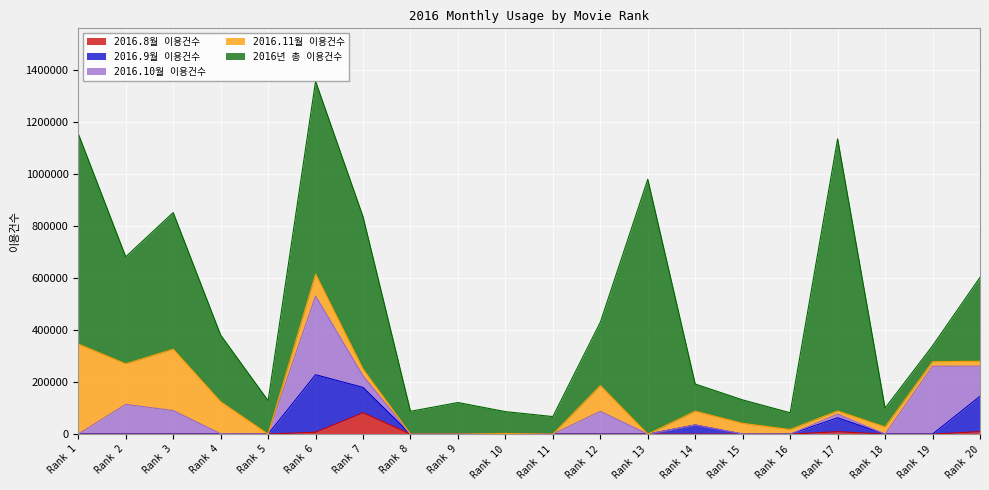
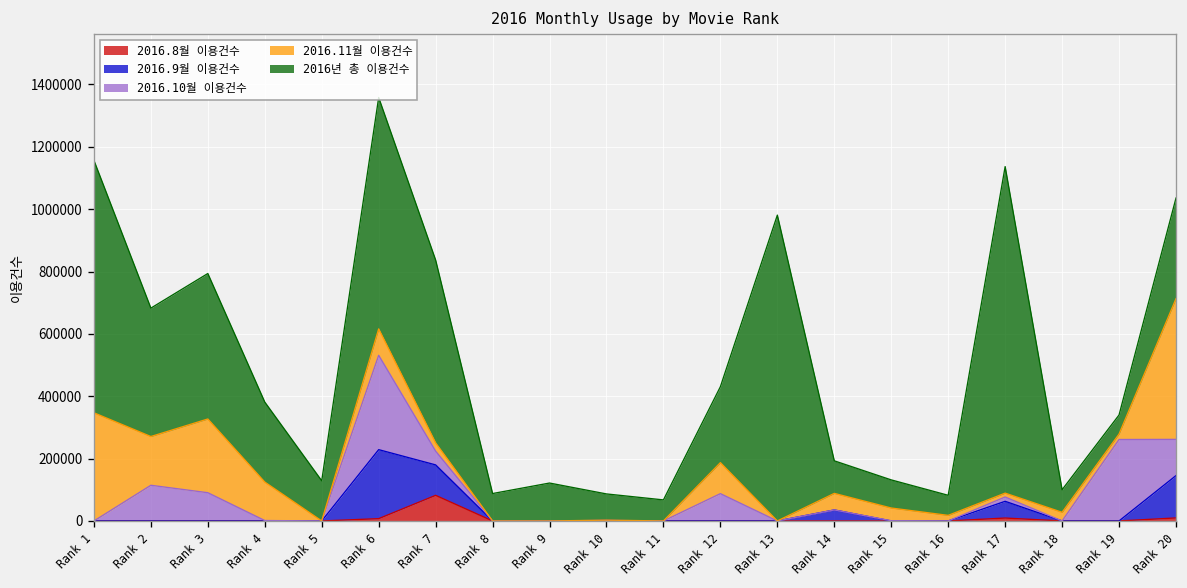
2016년 총 이용건수, Rank 3: 530000 -> 470000
2016.11월 이용건수, Rank 20: 20000 -> 450000
